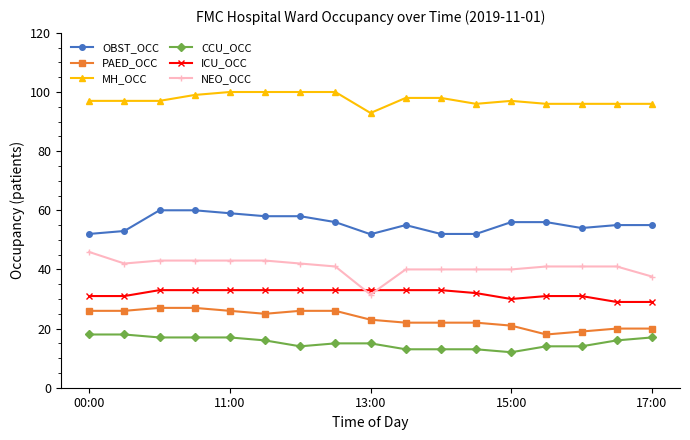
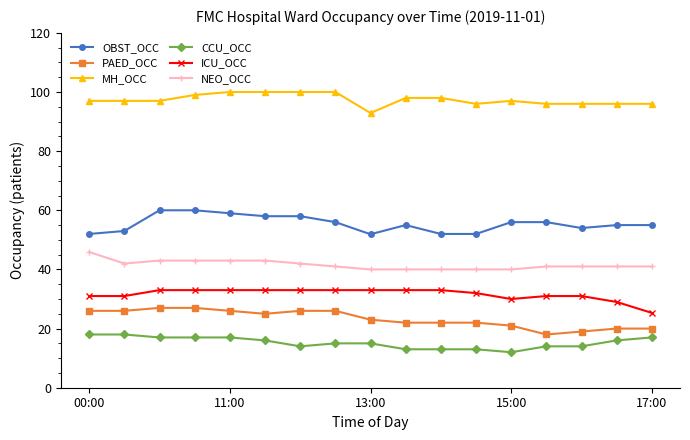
NEO_OCC, 13:00: 32 -> 40
ICU_OCC, 17:00: 29 -> 25
NEO_OCC, 17:00: 38 -> 41
